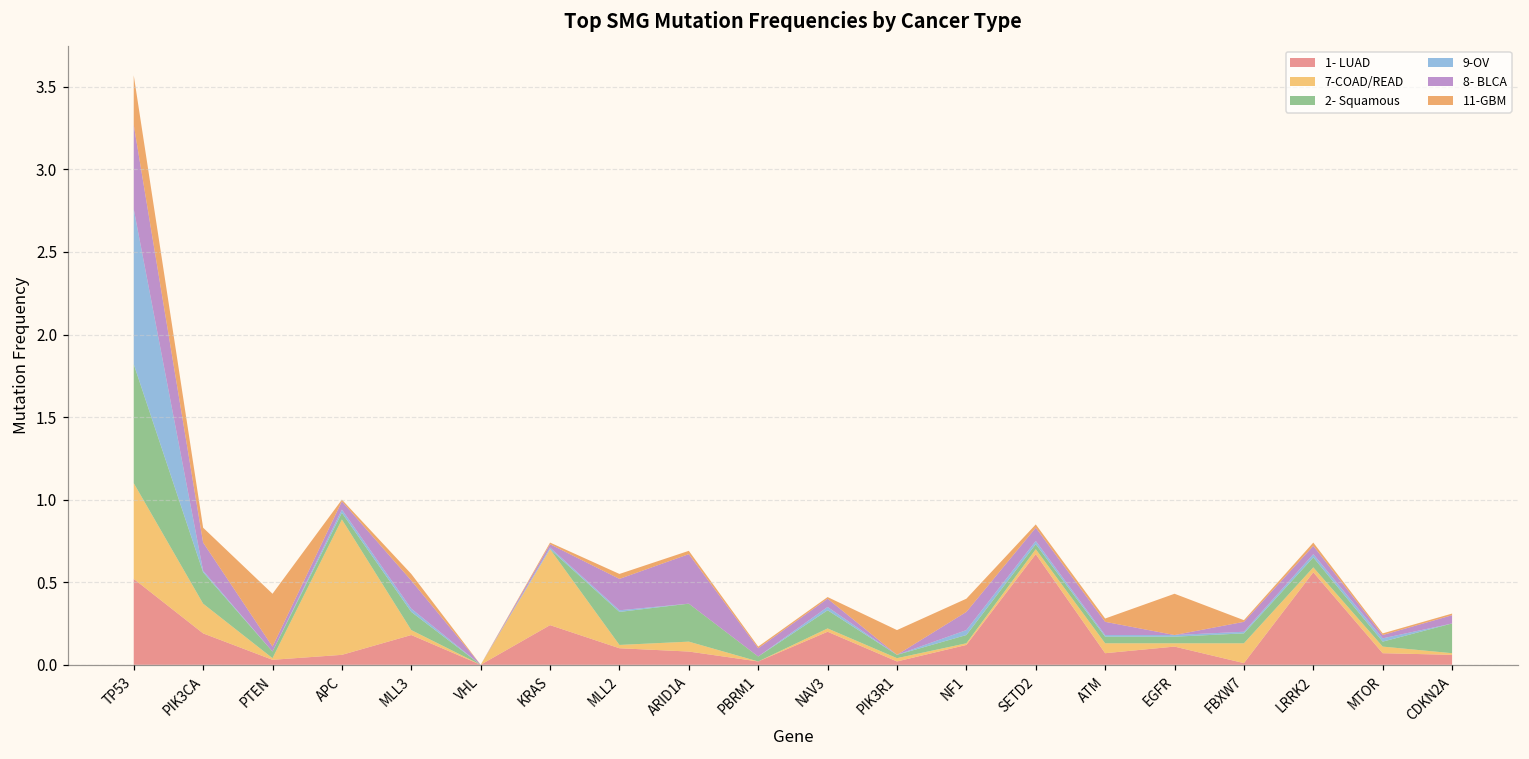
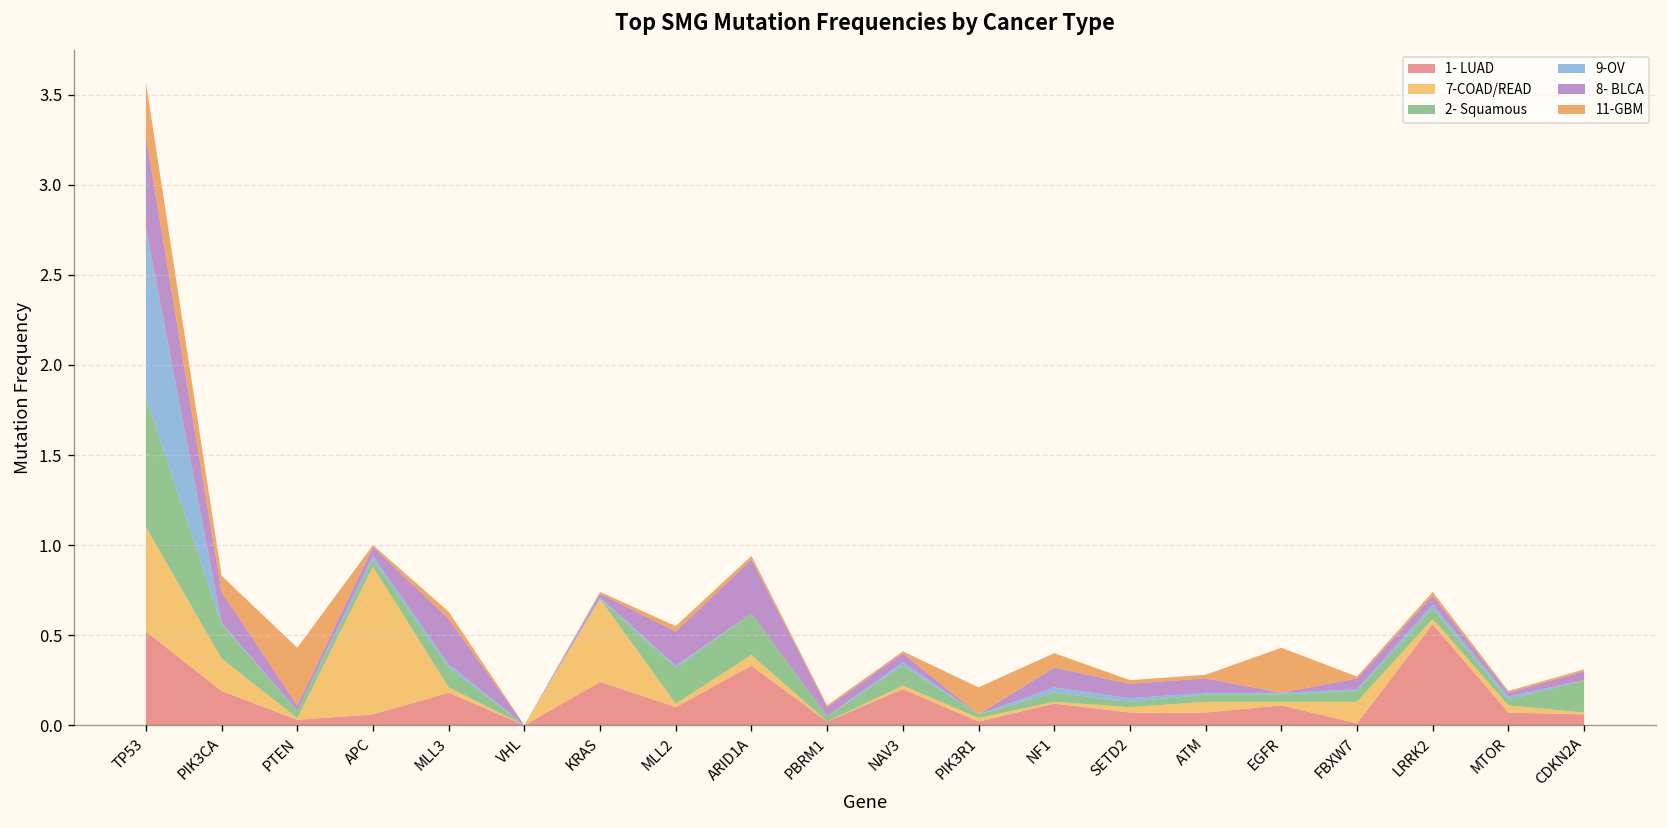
8- BLCA, MLL3: 0.17 -> 0.25
1- LUAD, ARID1A: 0.08 -> 0.33
1- LUAD, SETD2: 0.67 -> 0.07
